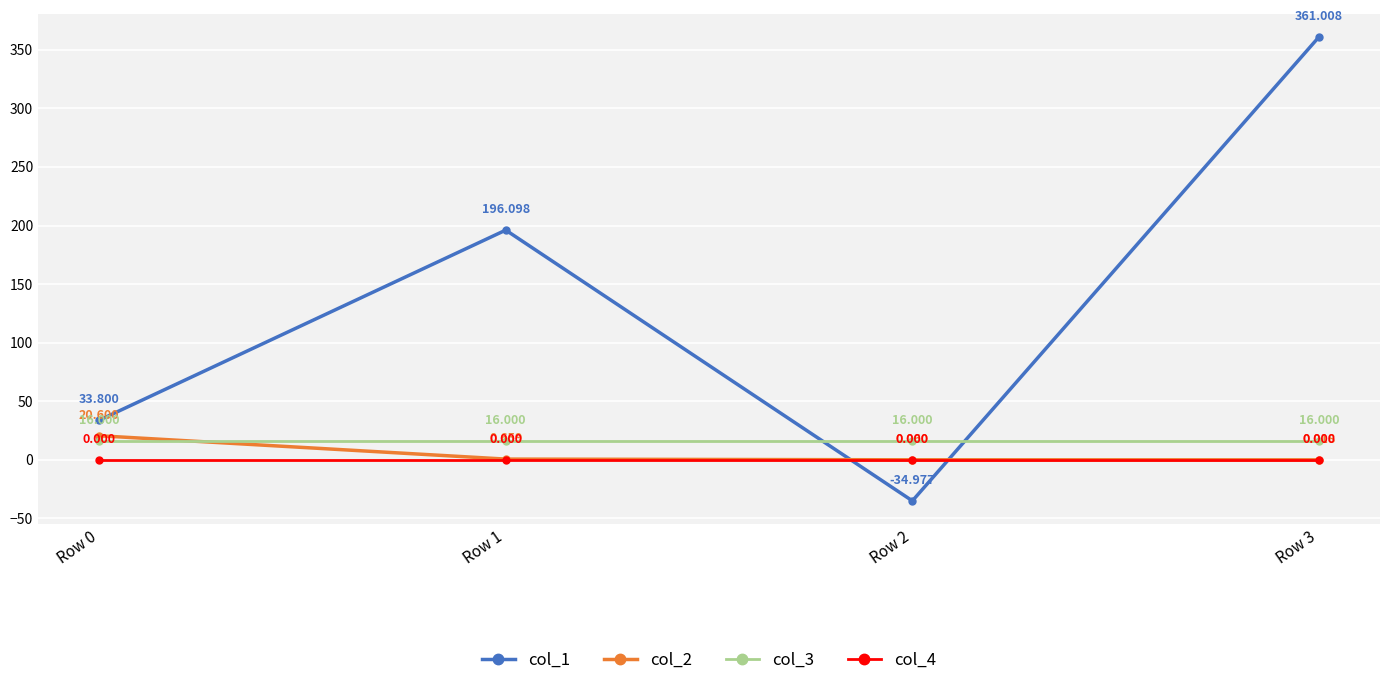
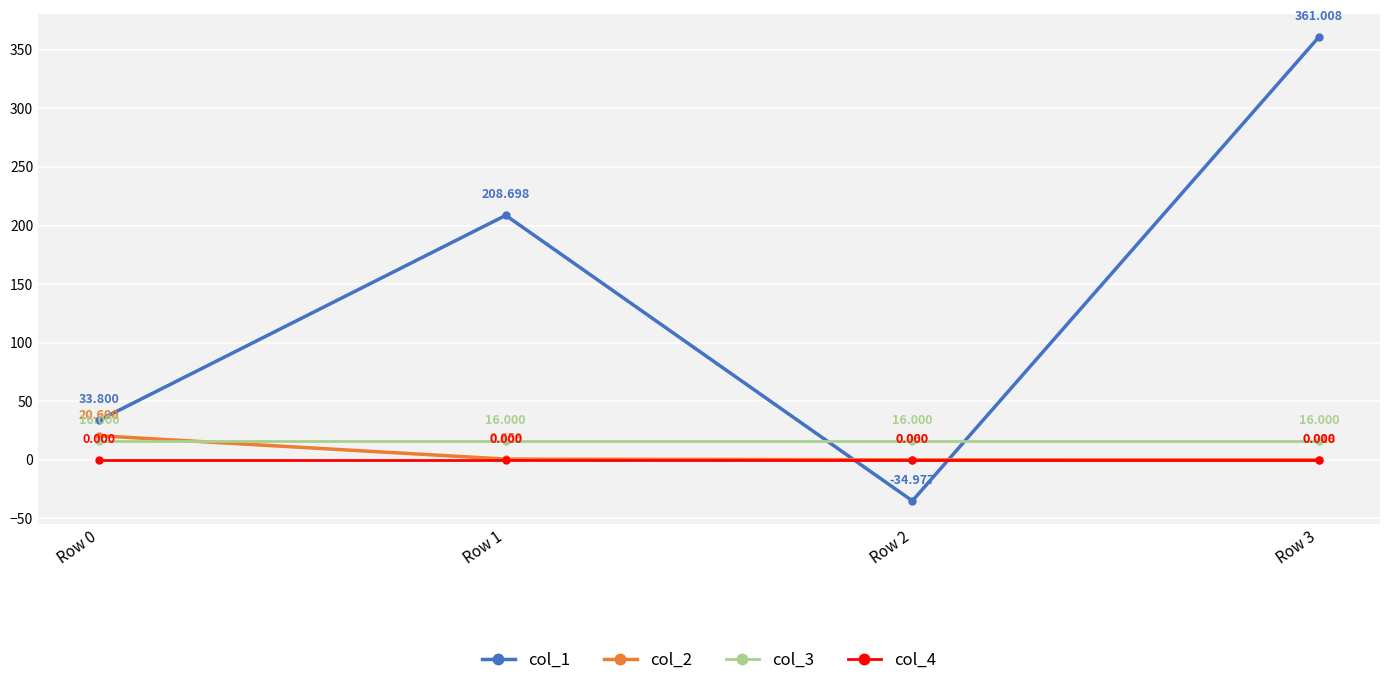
col_1, Row 1: 196.098 -> 208.698
